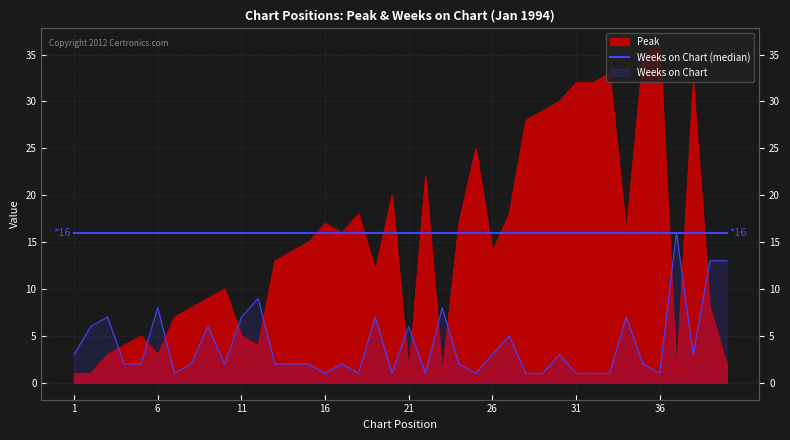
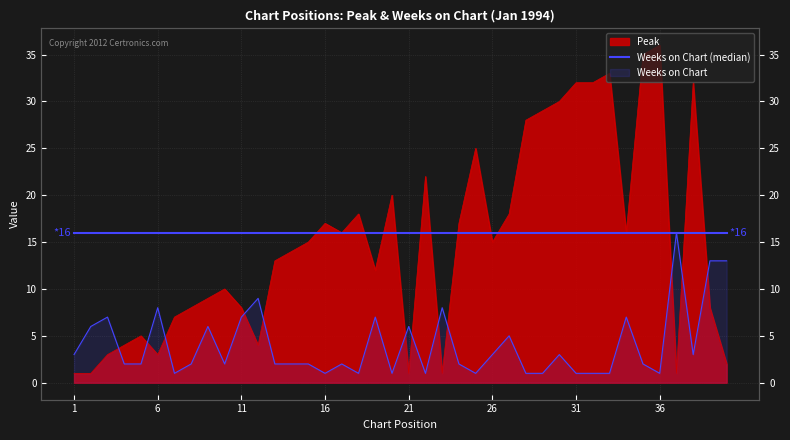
Peak, 11: 5 -> 8
Peak, 26: 14 -> 15
